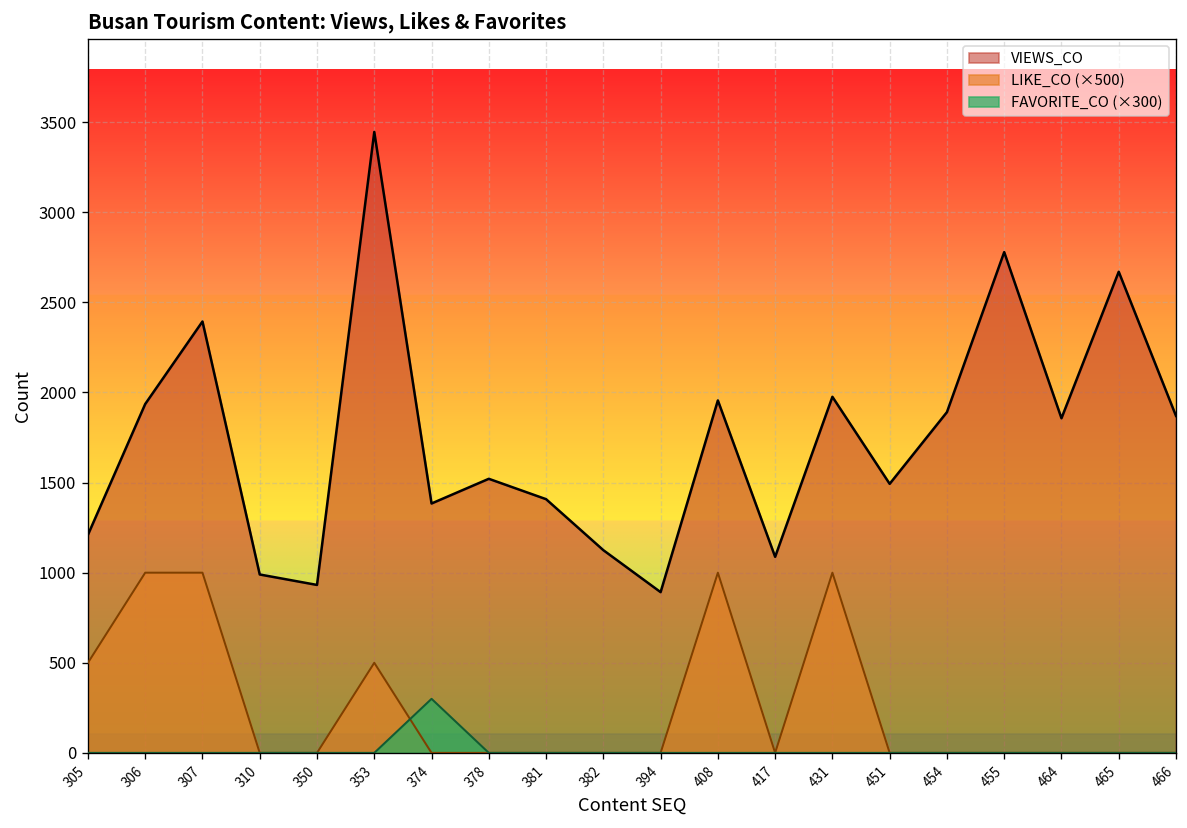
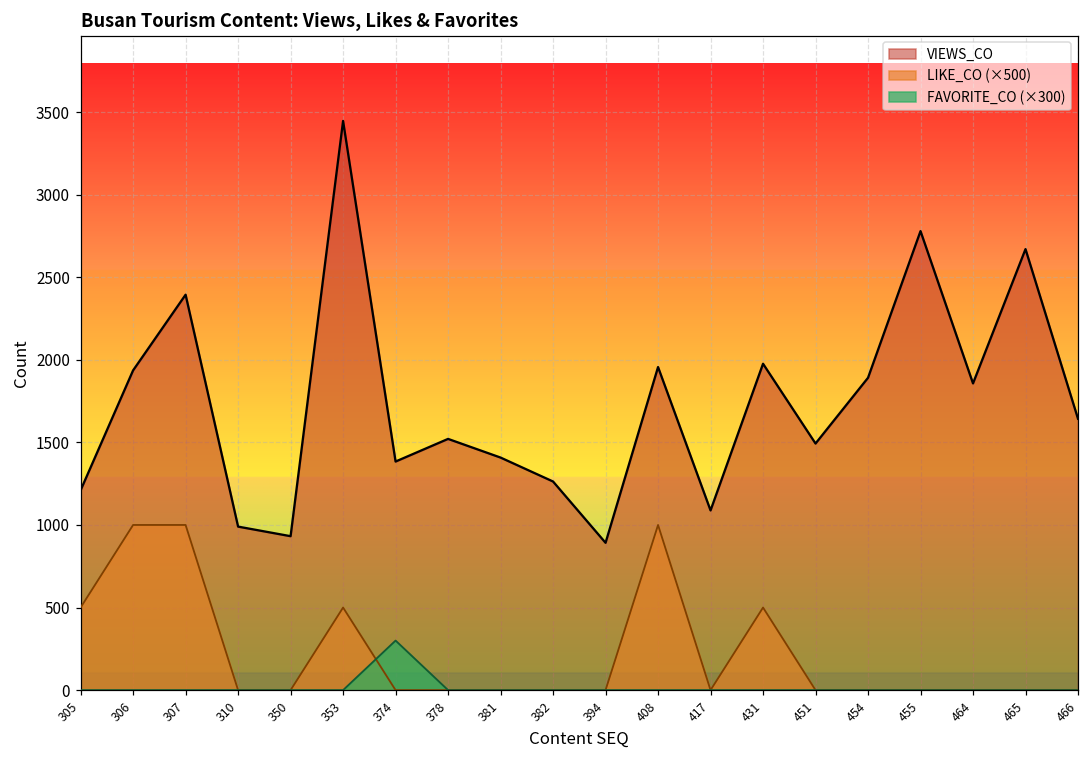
VIEWS_CO, 382: 1130 -> 1260
LIKE_CO (×500), 431: 1000 -> 500
VIEWS_CO, 466: 1870 -> 1640
